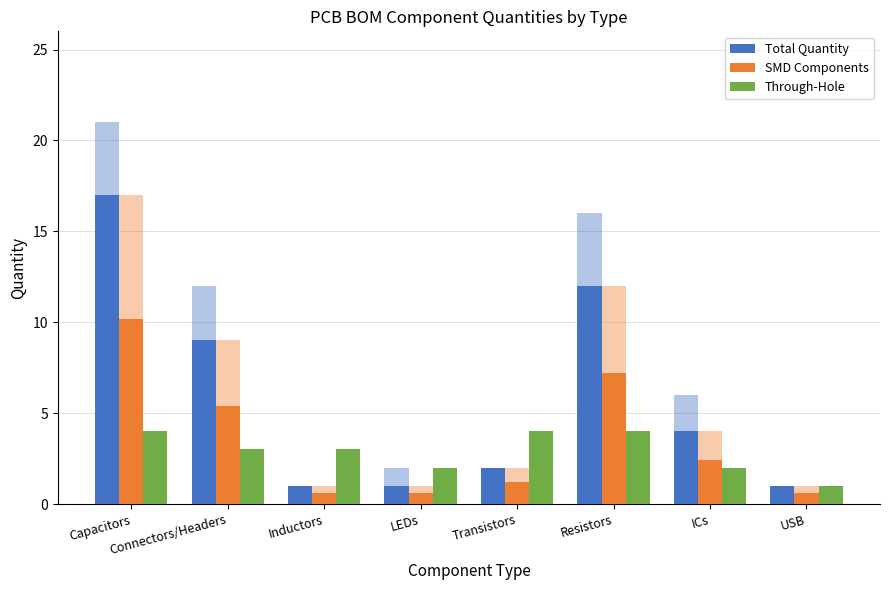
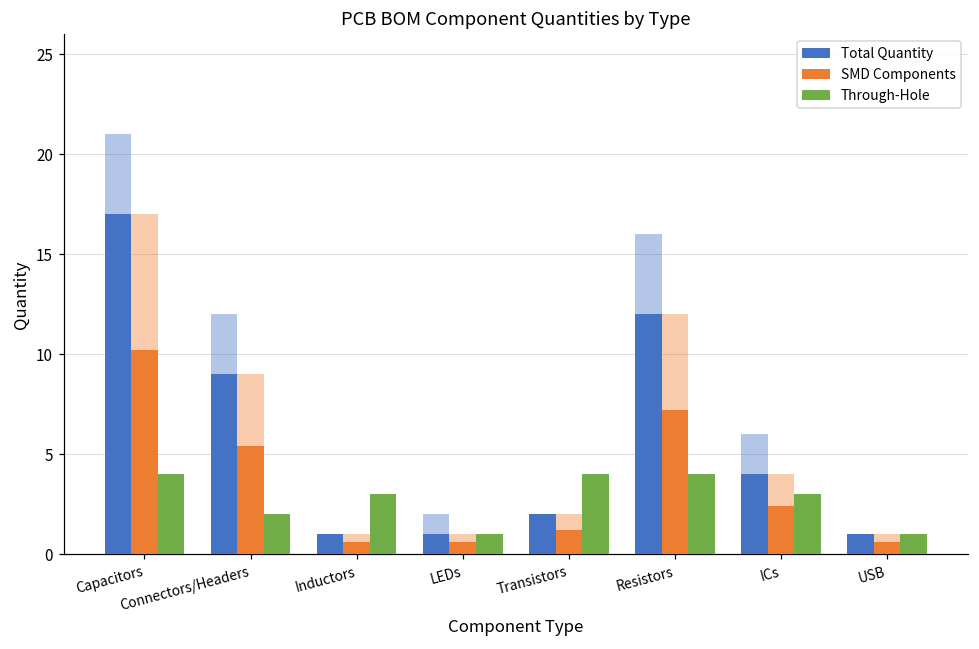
Through-Hole, Connectors/Headers: 3 -> 2
Through-Hole, LEDs: 2 -> 1
Through-Hole, ICs: 2 -> 3
